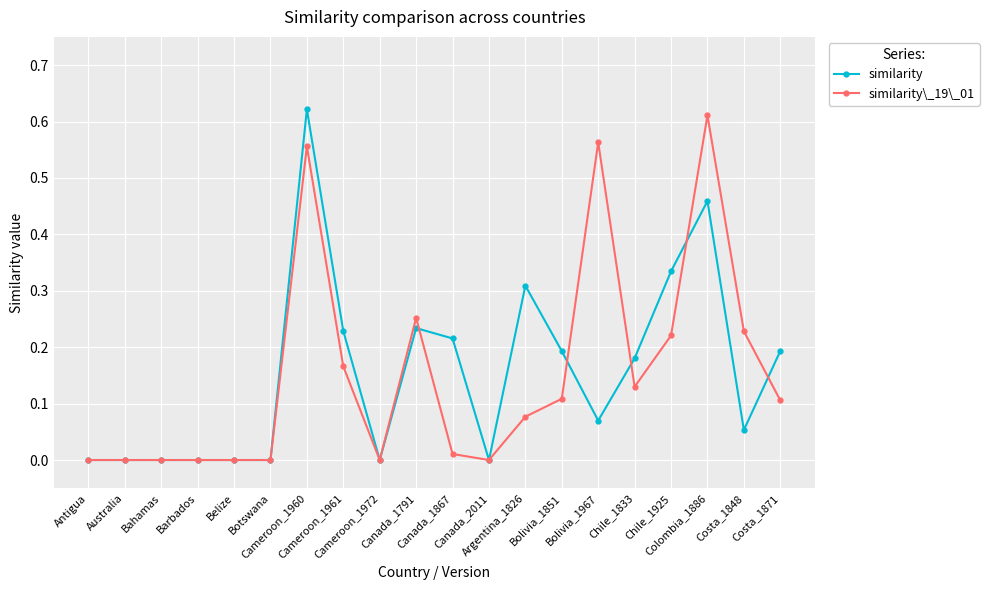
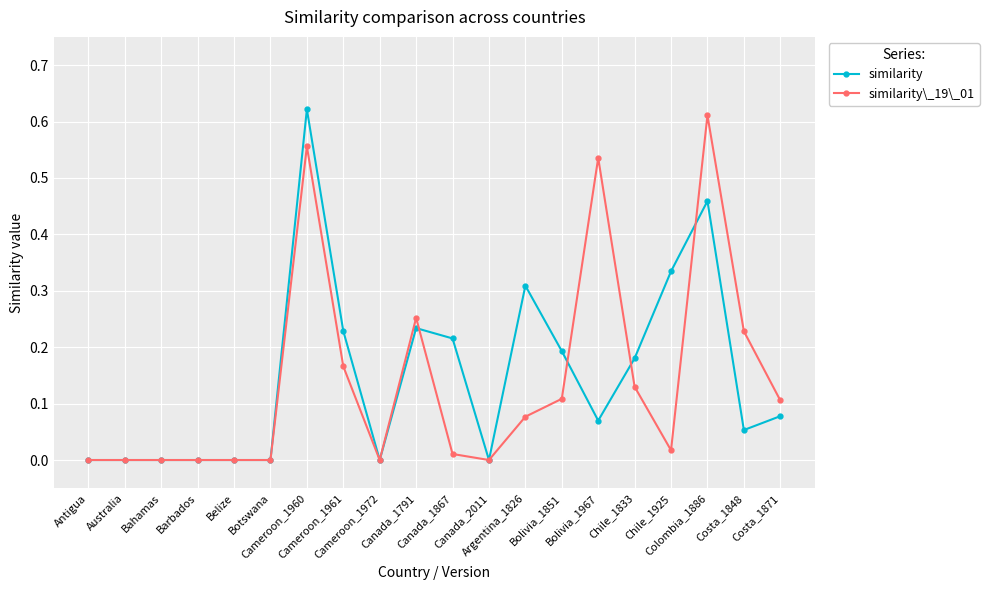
similarity\_19\_01, Bolivia_1967: 0.56 -> 0.54
similarity\_19\_01, Chile_1925: 0.22 -> 0.02
similarity, Costa_1871: 0.19 -> 0.08
